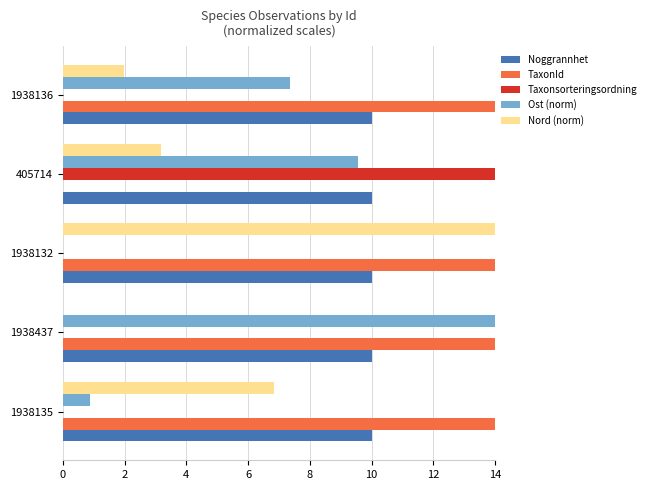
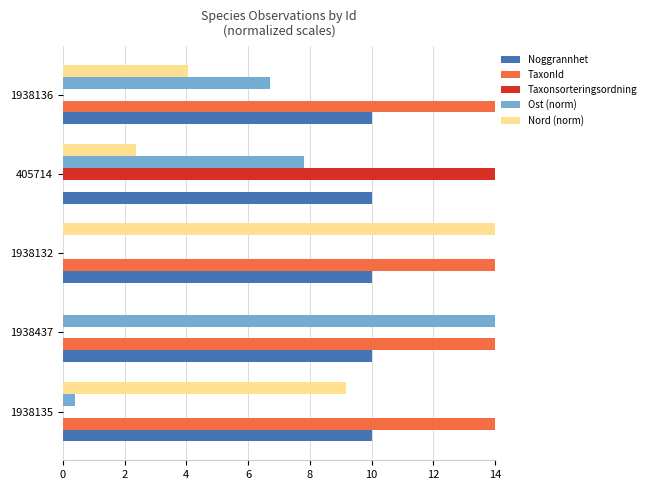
Nord (norm), 1938136: 2.0 -> 4.1
Ost (norm), 1938136: 7.4 -> 6.7
Nord (norm), 405714: 3.2 -> 2.4
Ost (norm), 405714: 9.5 -> 7.8
Nord (norm), 1938135: 6.9 -> 9.2
Ost (norm), 1938135: 0.9 -> 0.4
